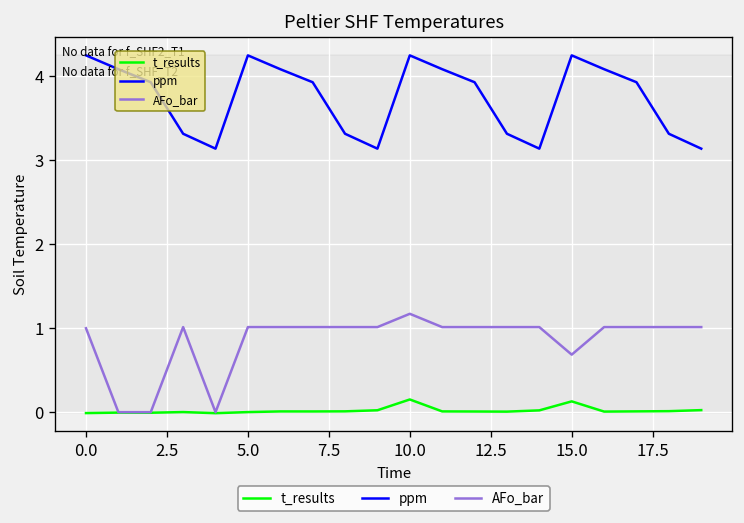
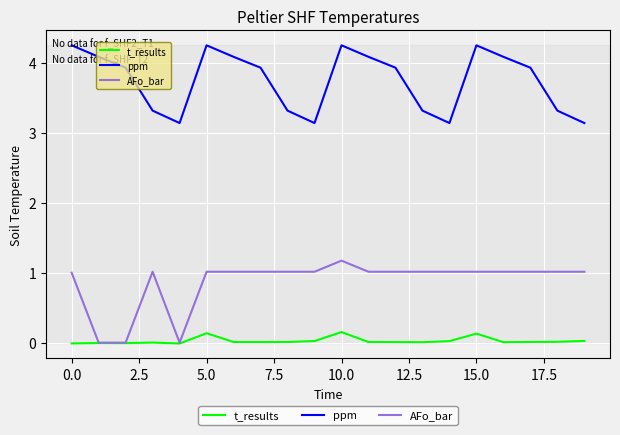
t_results, 5.0: 0.0 -> 0.1
AFo_bar, 15.0: 0.7 -> 1.0
